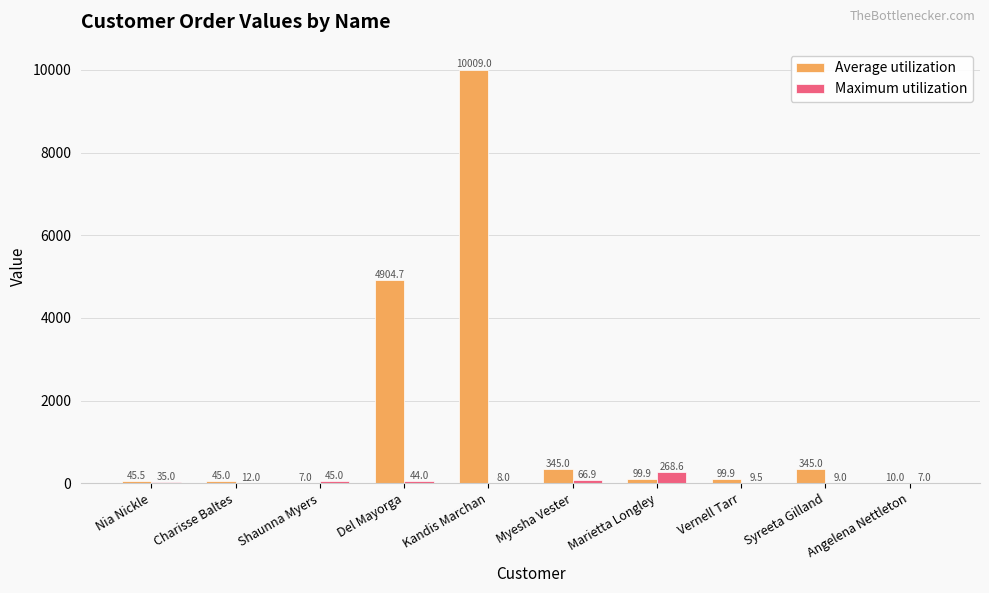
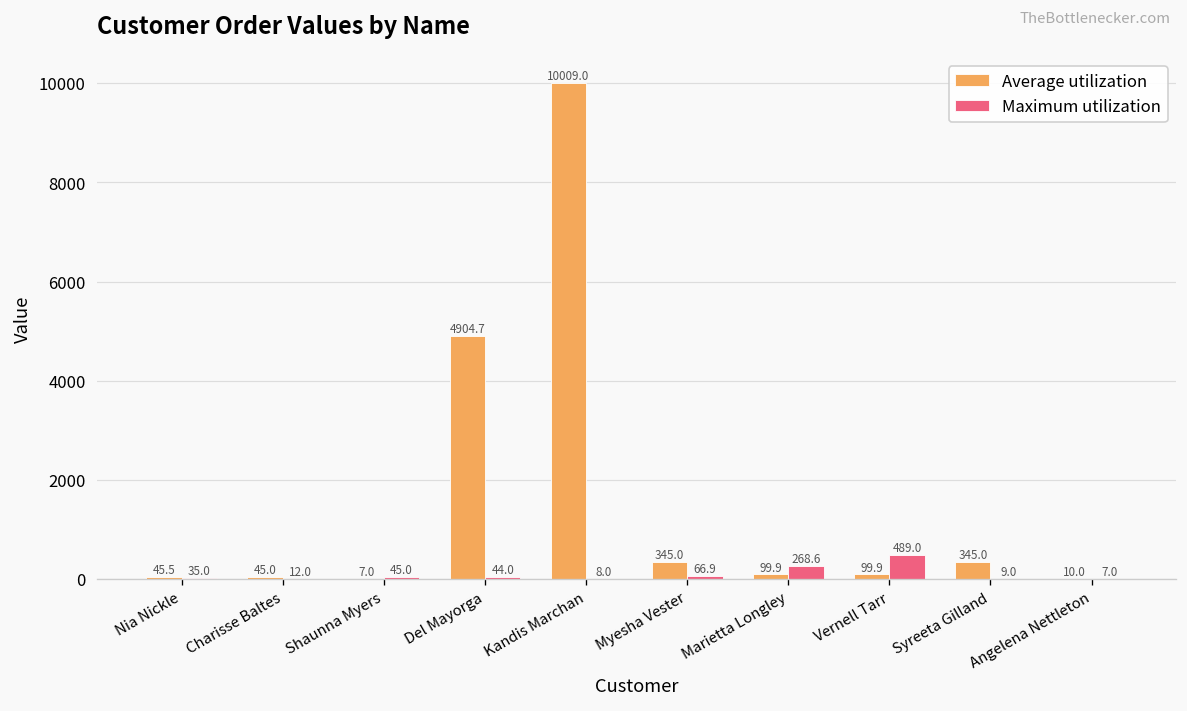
Maximum utilization, Vernell Tarr: 9.5 -> 489.0
